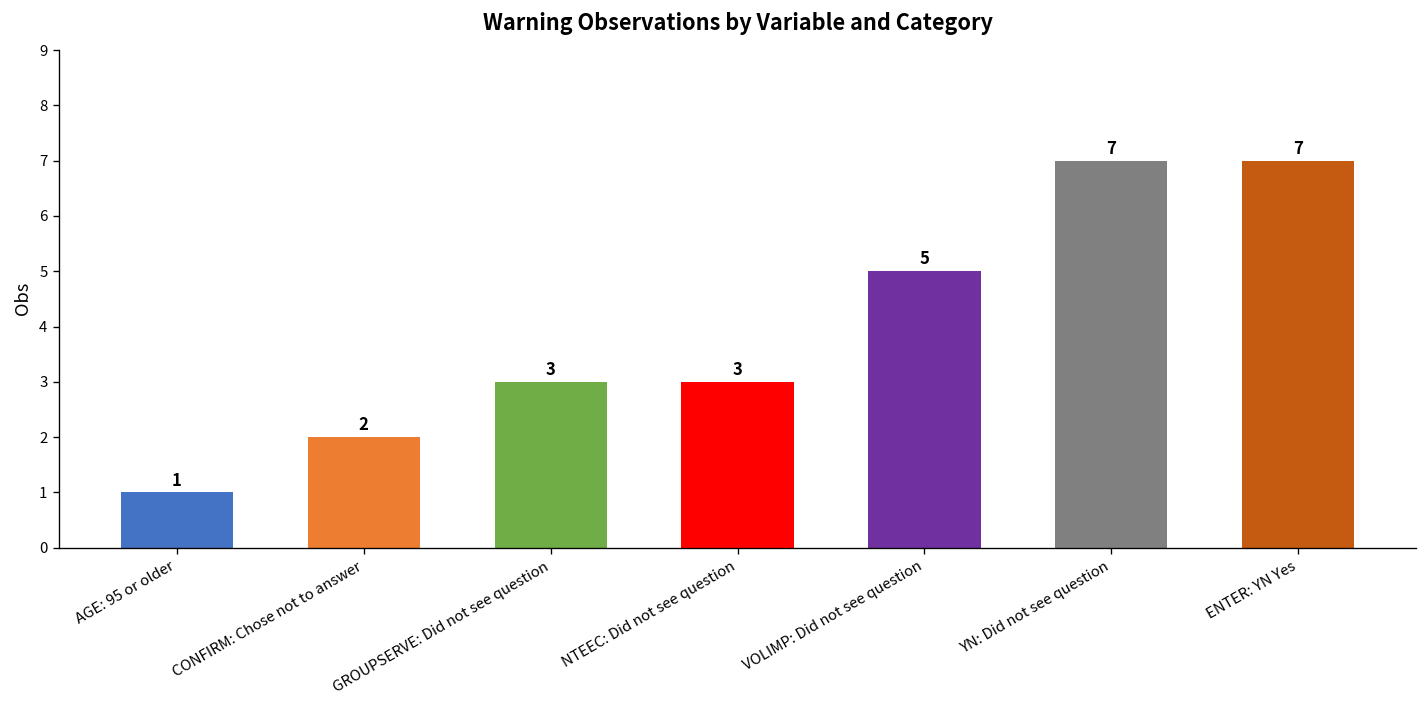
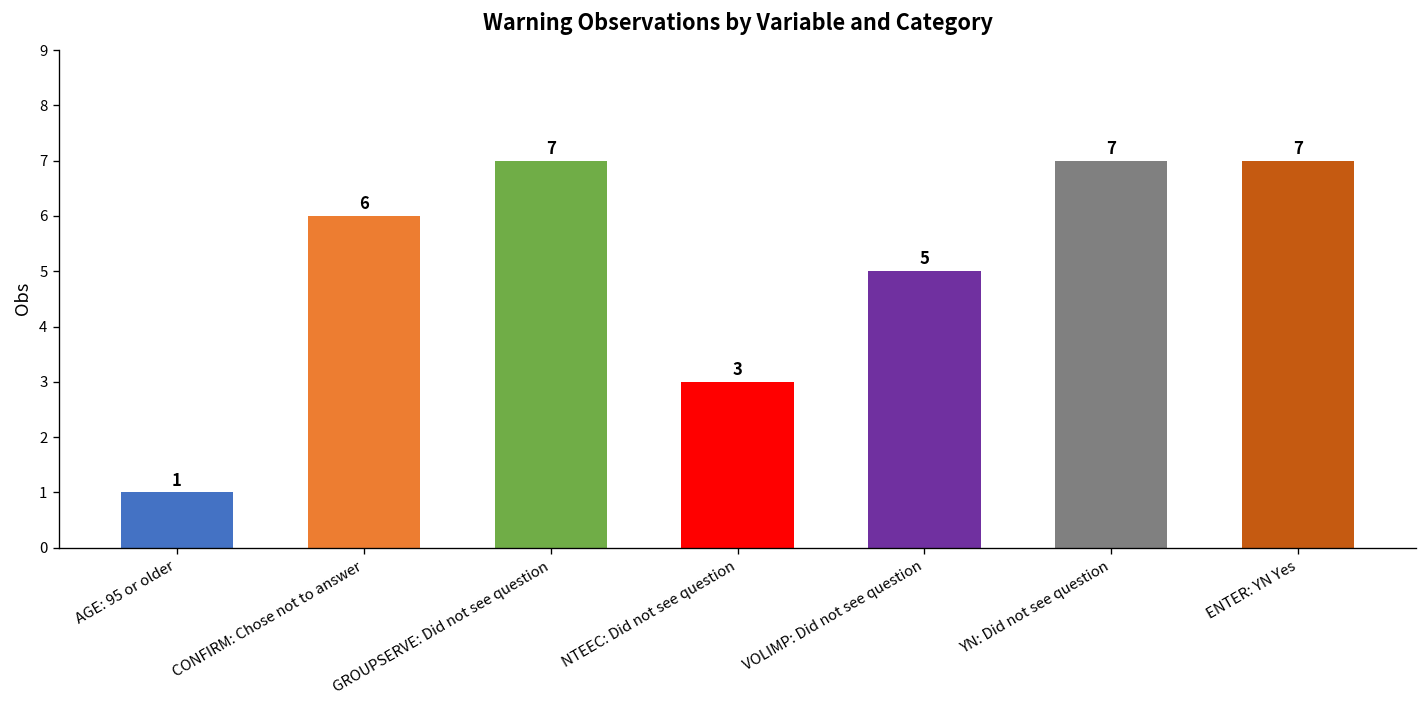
CONFIRM: Chose not to answer: 2 -> 6
GROUPSERVE: Did not see question: 3 -> 7
